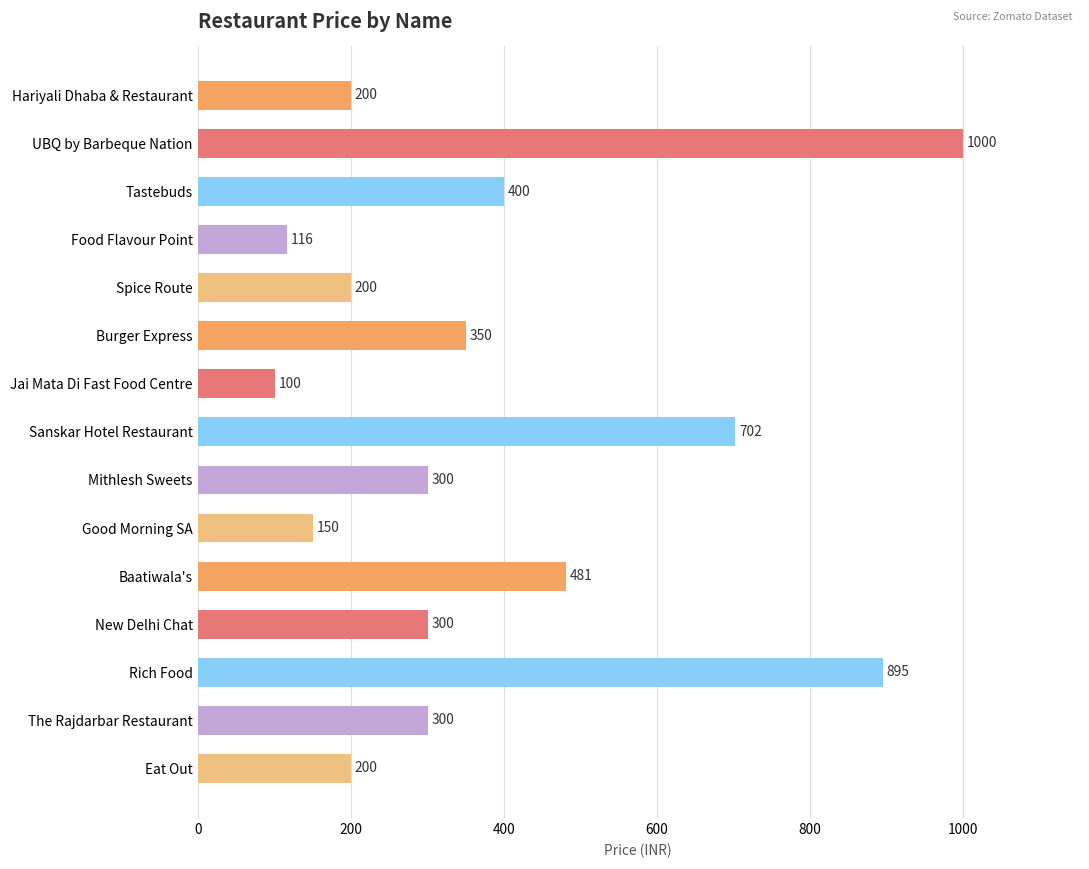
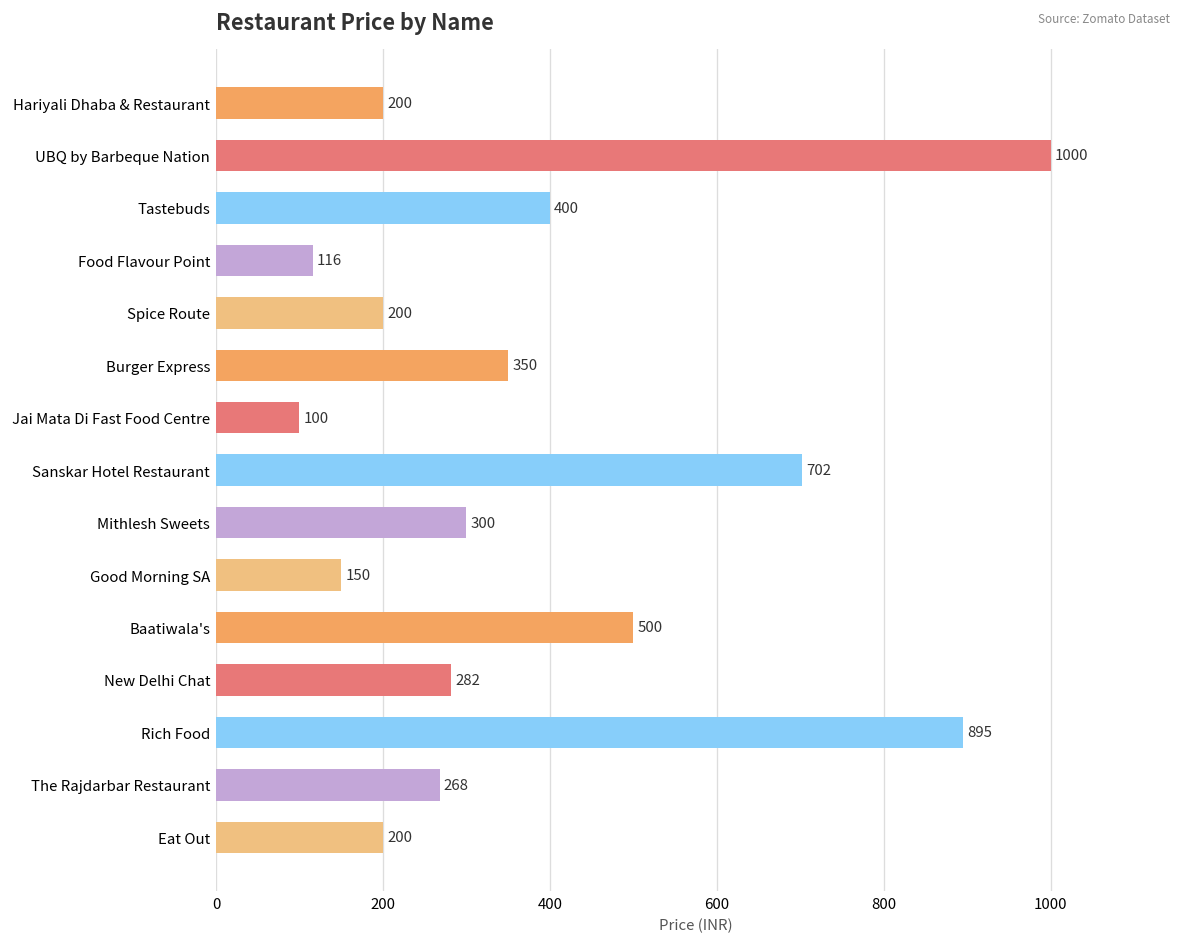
Baatiwala's: 481 -> 500
New Delhi Chat: 300 -> 282
The Rajdarbar Restaurant: 300 -> 268
